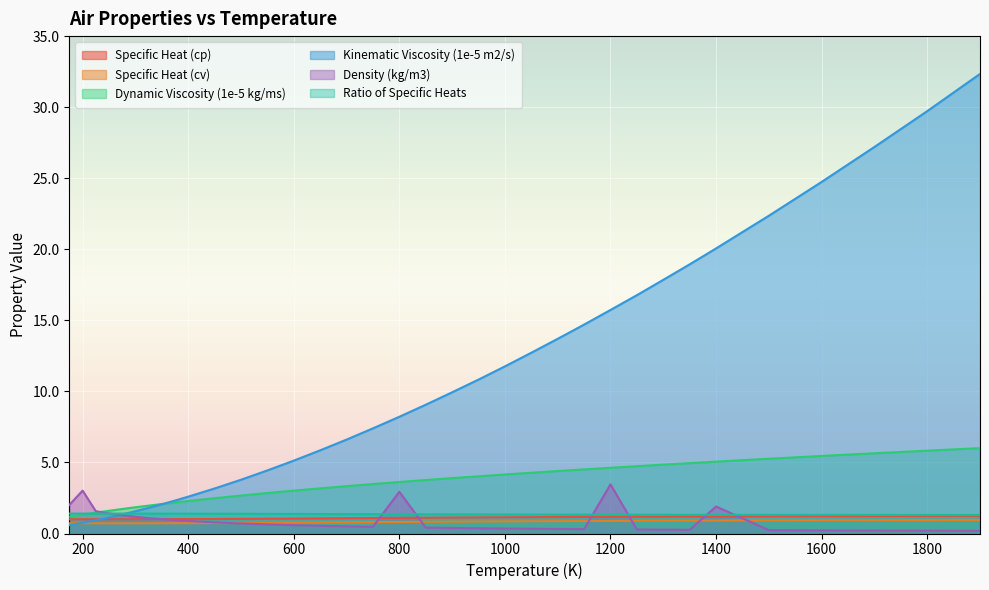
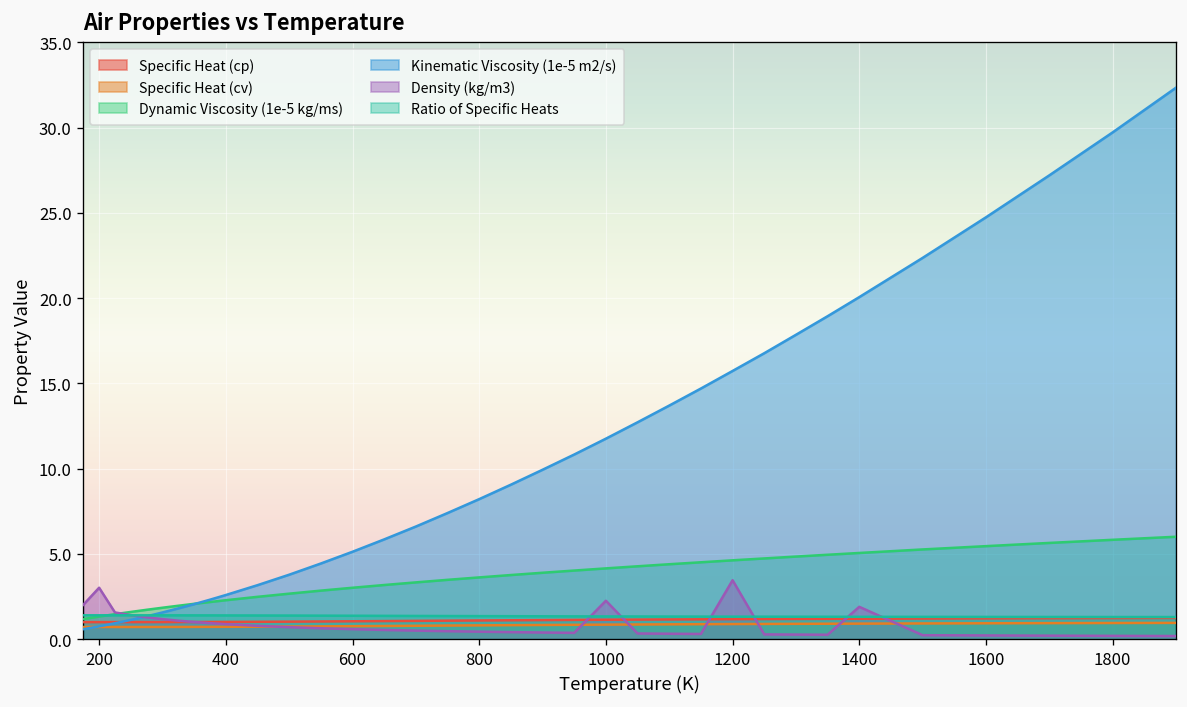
Density (kg/m3), 800: 2.9 -> 0.4
Density (kg/m3), 1000: 0.4 -> 2.3
